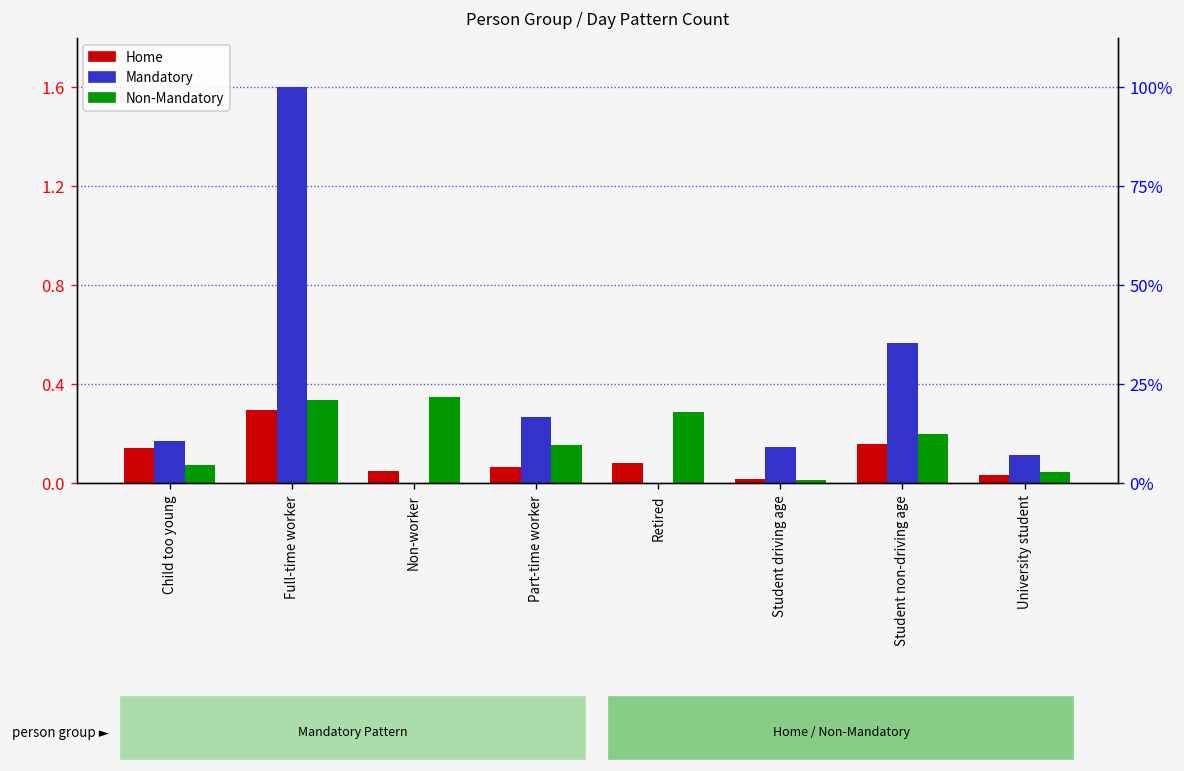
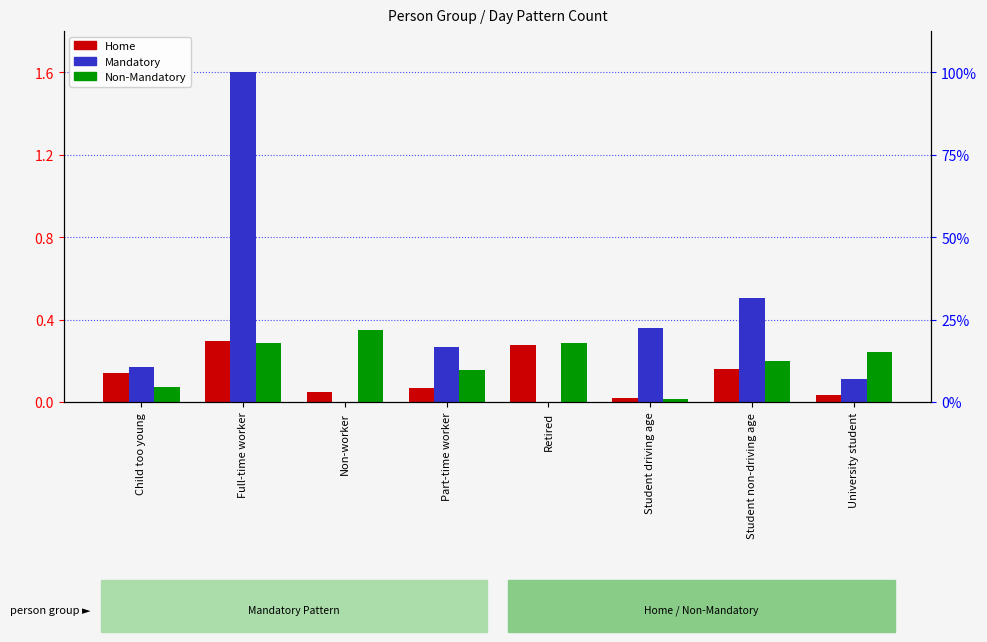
Non-Mandatory, Full-time worker: 0.33 -> 0.29
Home, Retired: 0.08 -> 0.27
Mandatory, Student driving age: 0.14 -> 0.36
Mandatory, Student non-driving age: 0.56 -> 0.51
Non-Mandatory, University student: 0.04 -> 0.24
